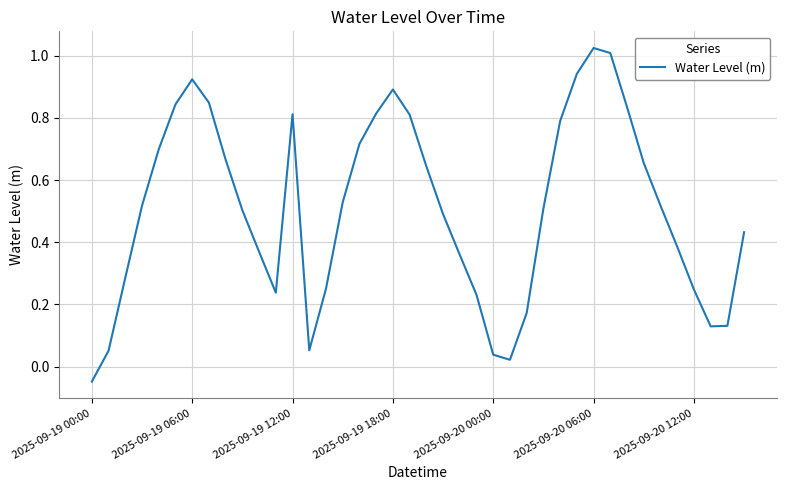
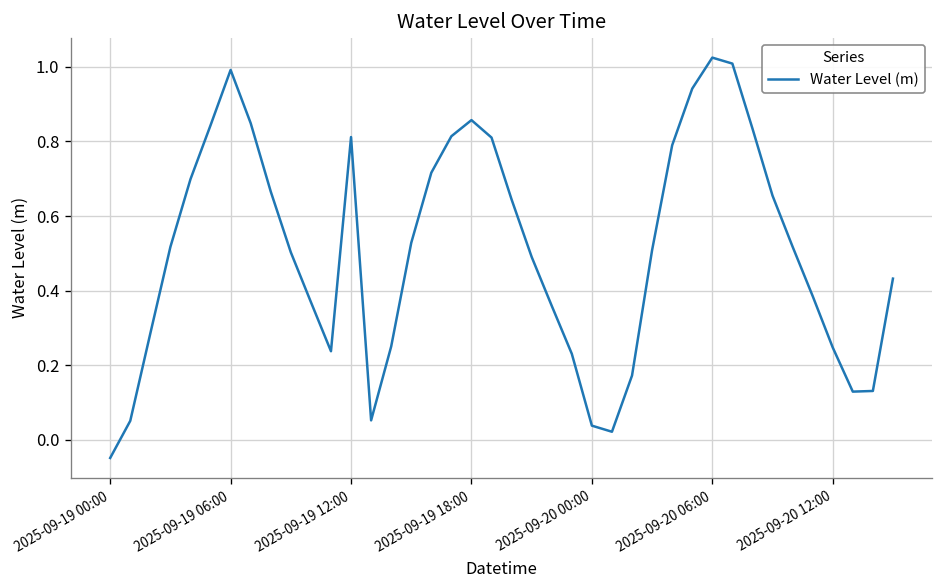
2025-09-19 06:00: 0.92 -> 0.99
2025-09-19 18:00: 0.89 -> 0.86
